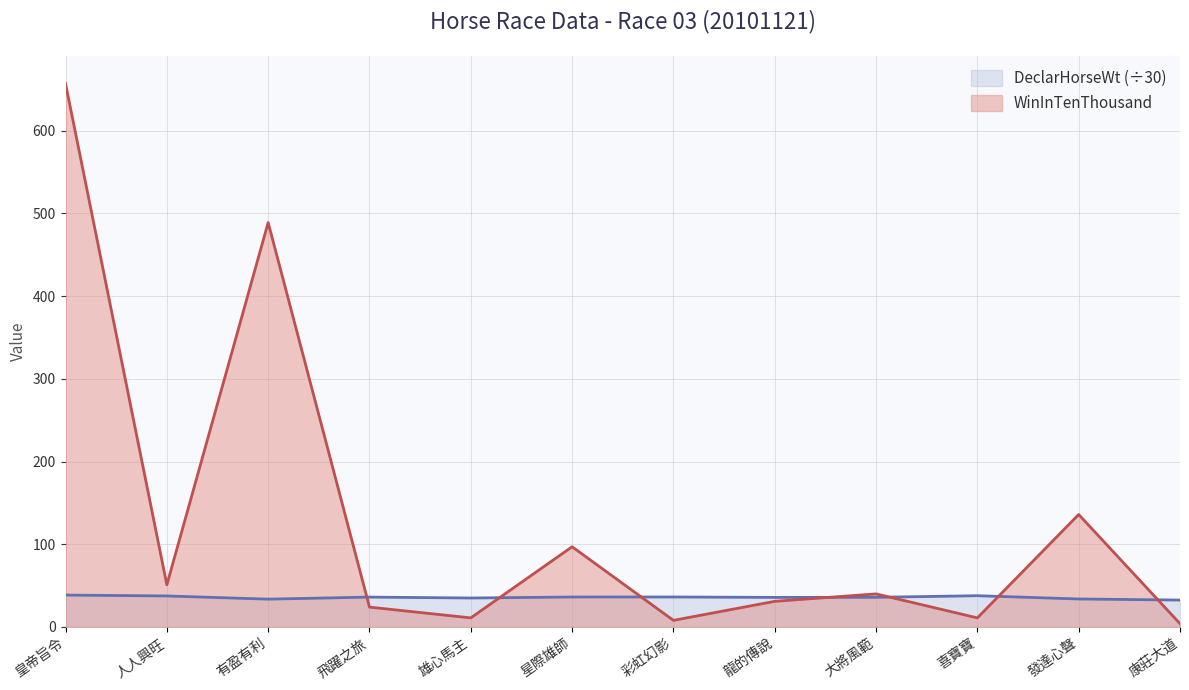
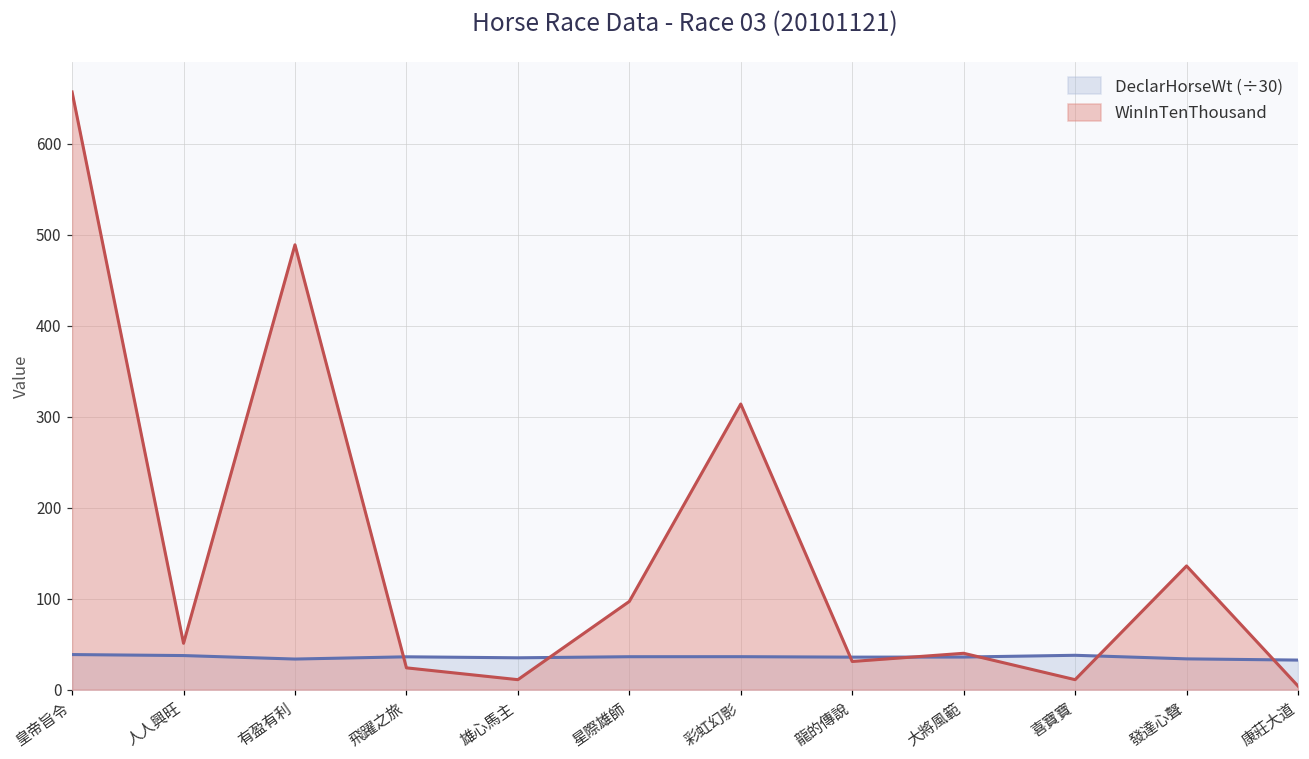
WinInTenThousand, 彩虹幻影: 10 -> 310
